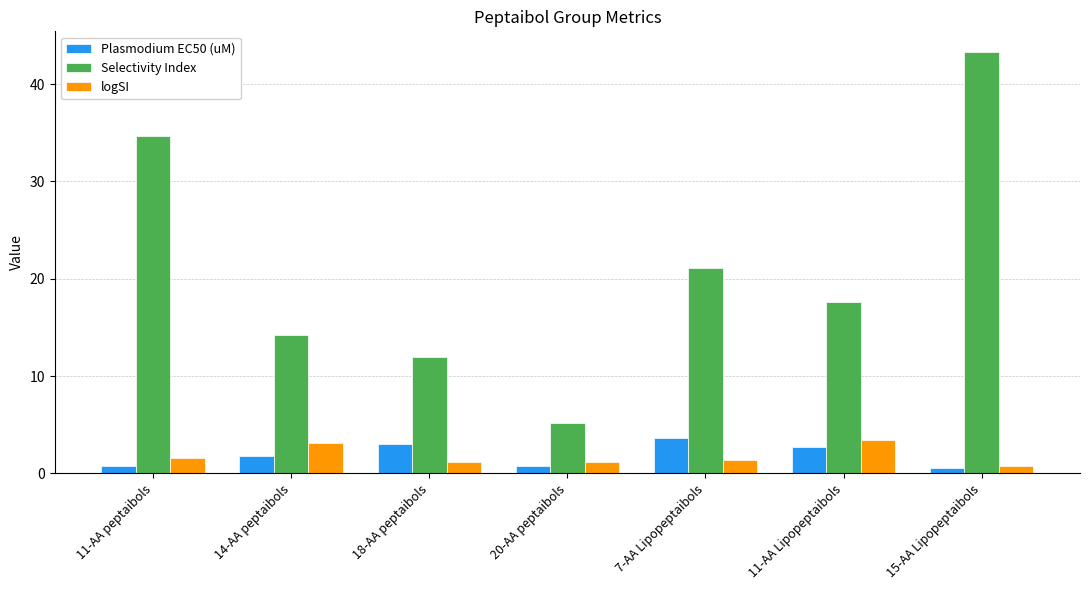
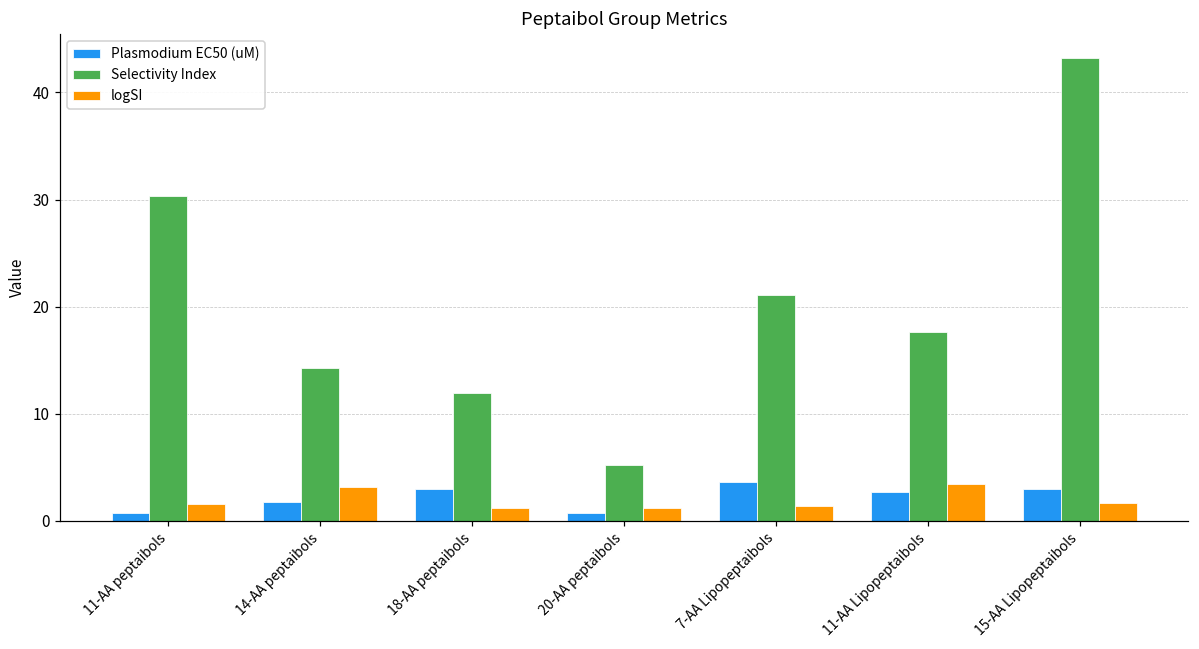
Selectivity Index, 11-AA peptaibols: 35 -> 30
Plasmodium EC50 (uM), 15-AA Lipopeptaibols: 1 -> 3
logSI, 15-AA Lipopeptaibols: 1 -> 2
